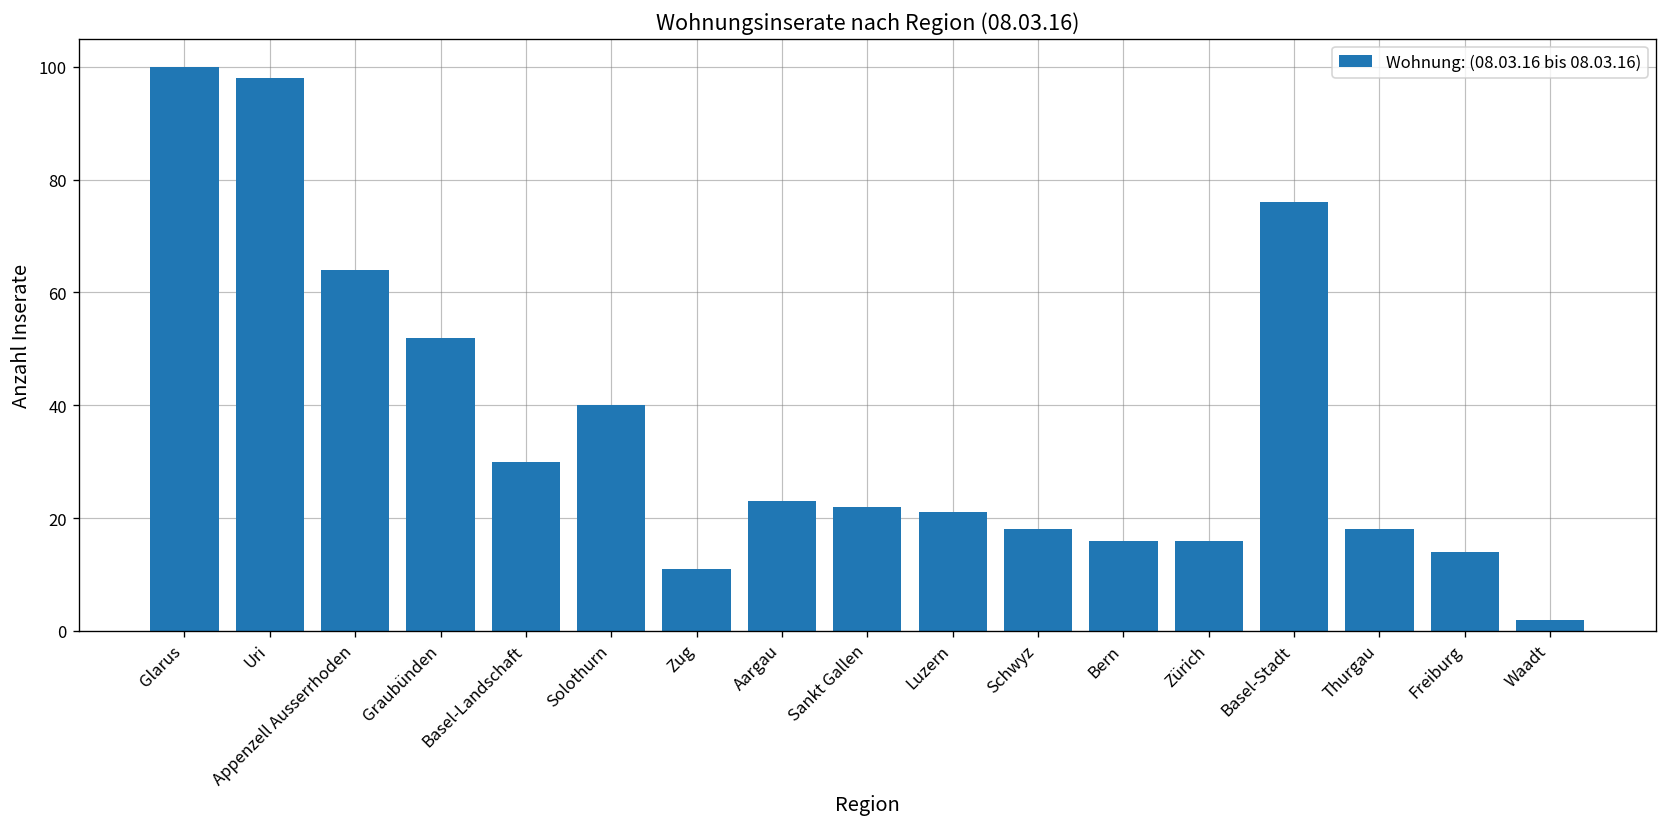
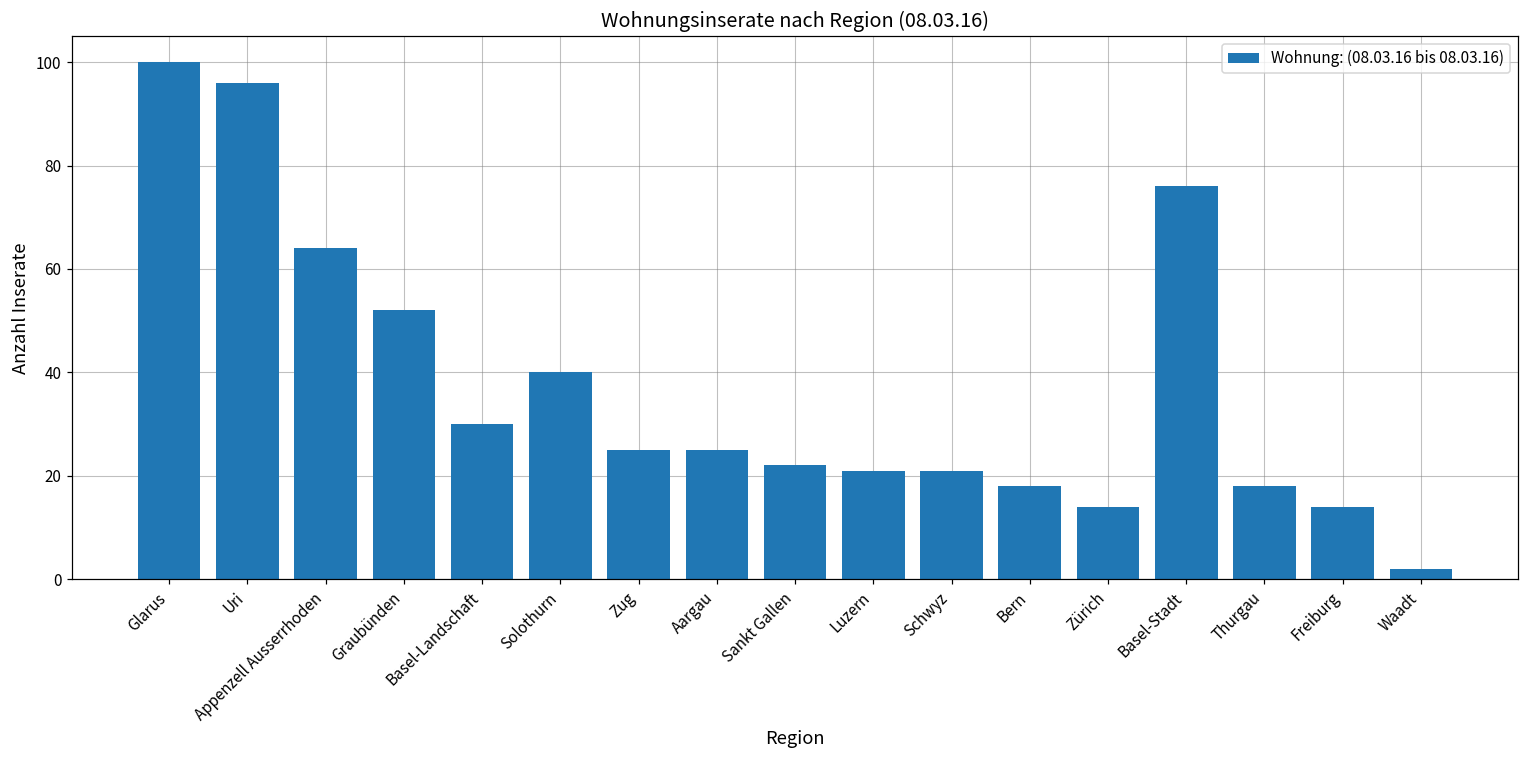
Uri: 98 -> 96
Zug: 11 -> 25
Aargau: 23 -> 25
Schwyz: 18 -> 21
Bern: 16 -> 18
Zürich: 16 -> 14
